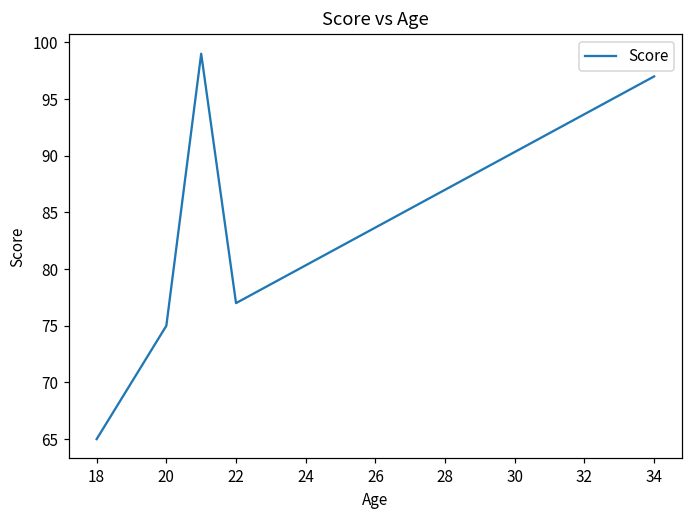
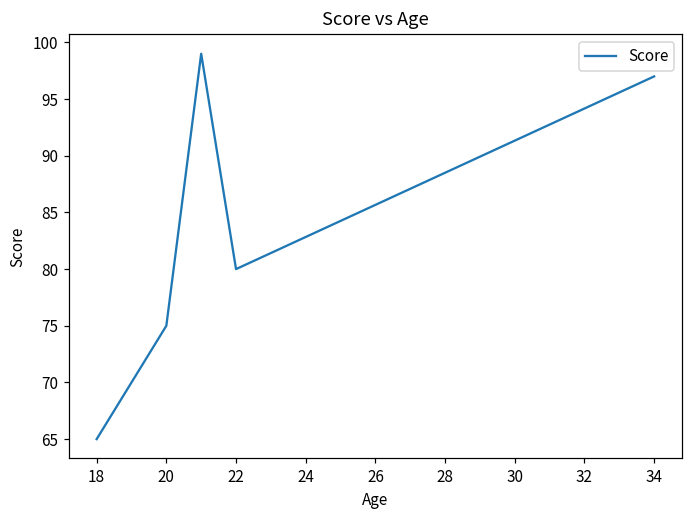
22: 77 -> 80
